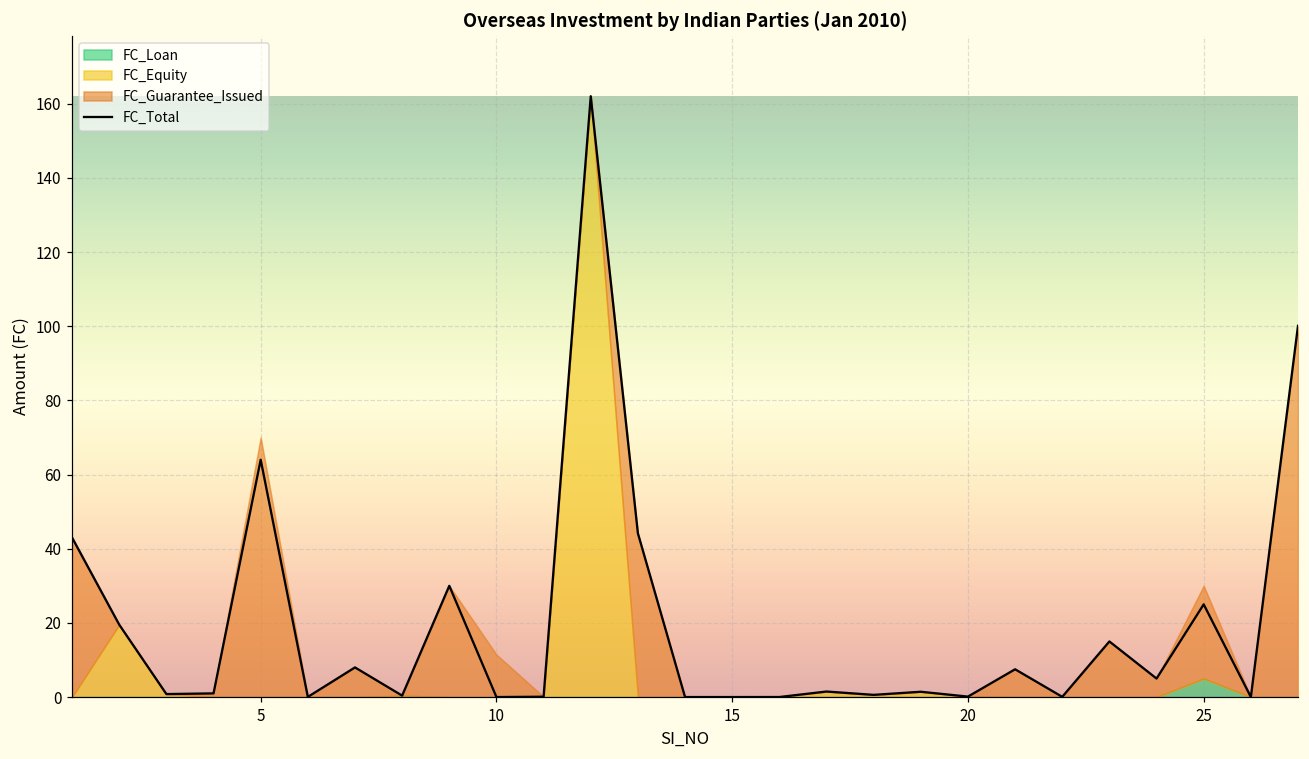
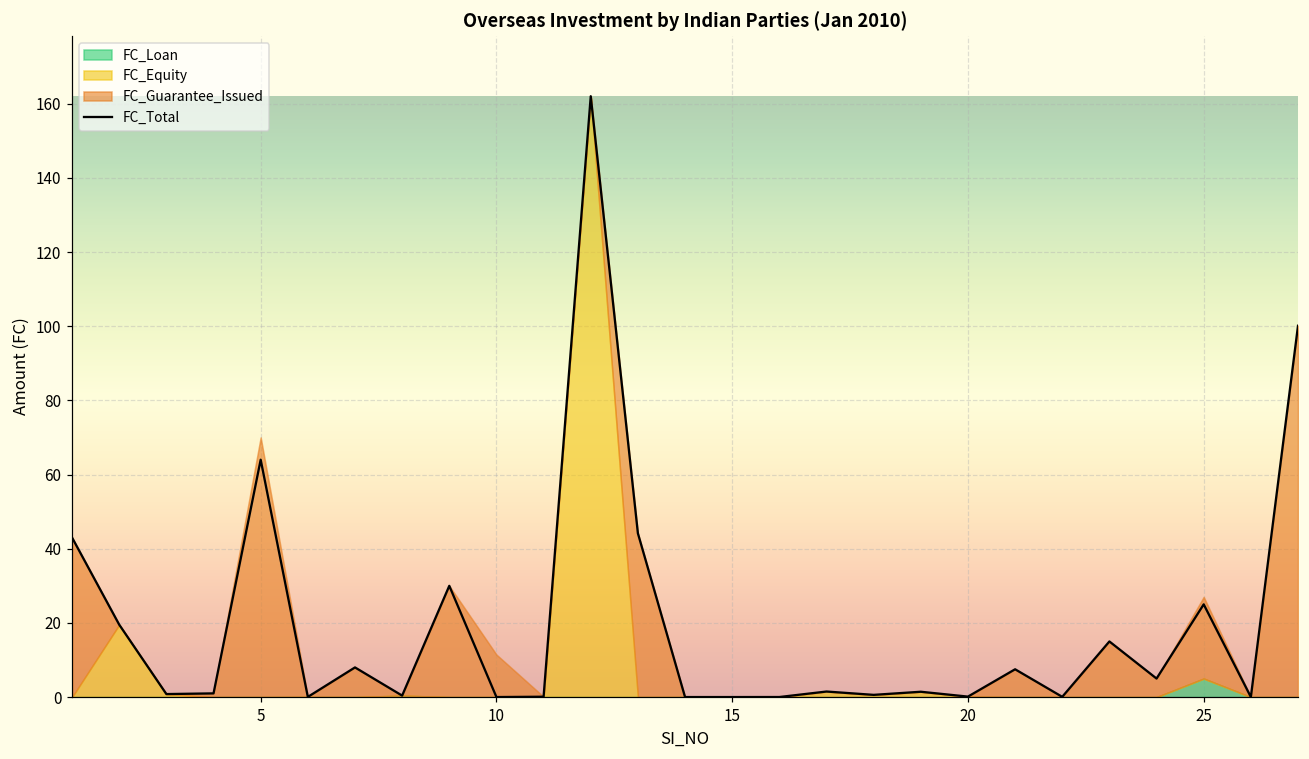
FC_Guarantee_Issued, 25: 25 -> 22
